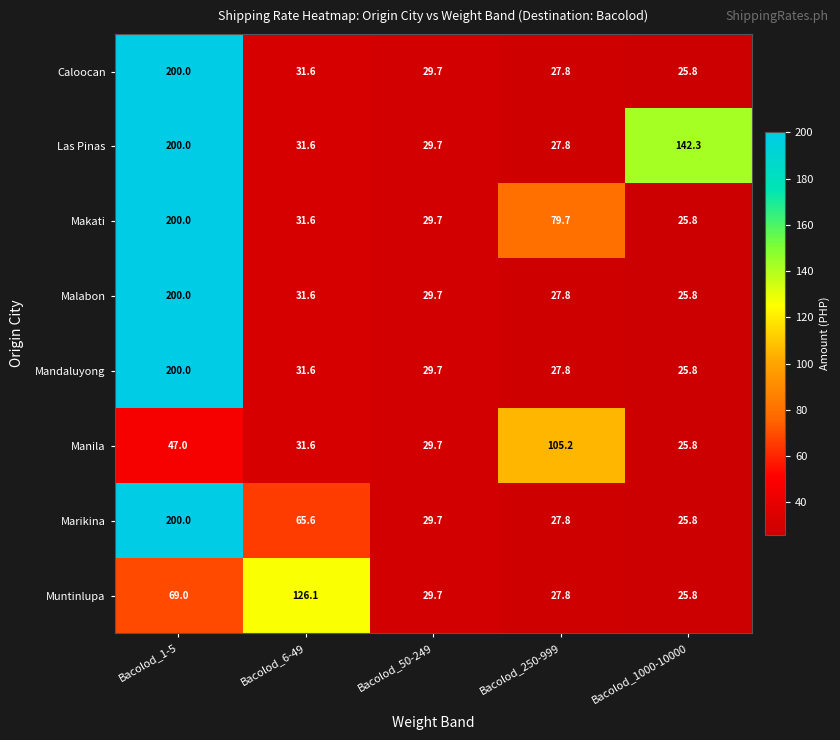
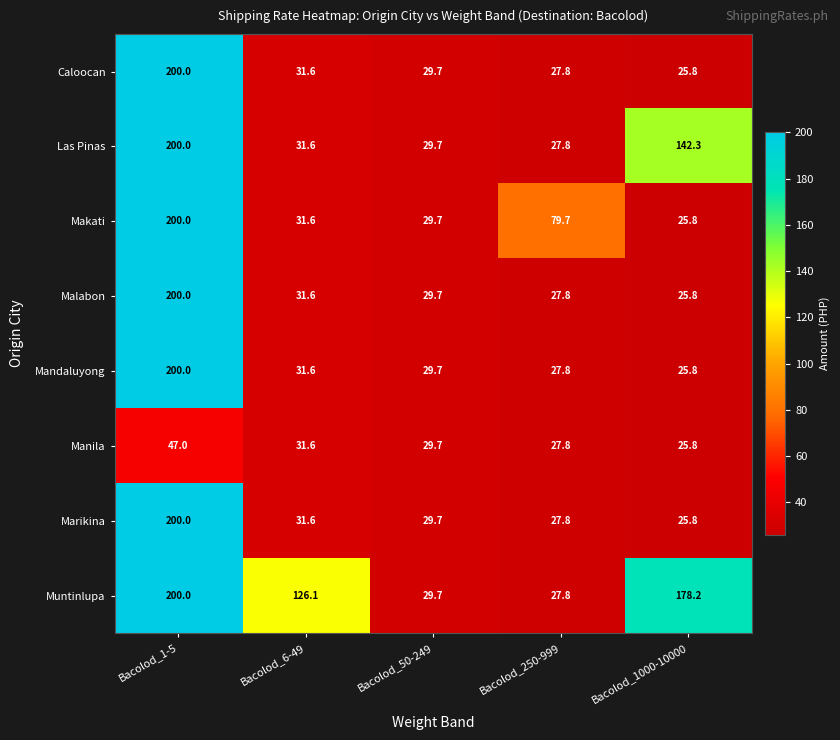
Manila, Bacolod_250-999: 105.2 -> 27.8
Marikina, Bacolod_6-49: 65.6 -> 31.6
Muntinlupa, Bacolod_1-5: 69.0 -> 200.0
Muntinlupa, Bacolod_1000-10000: 25.8 -> 178.2
